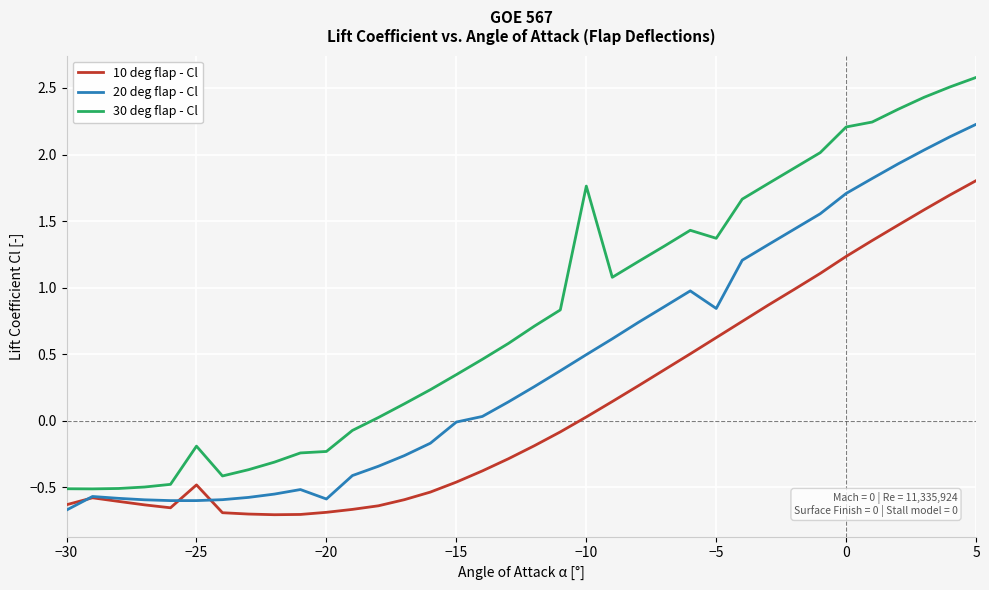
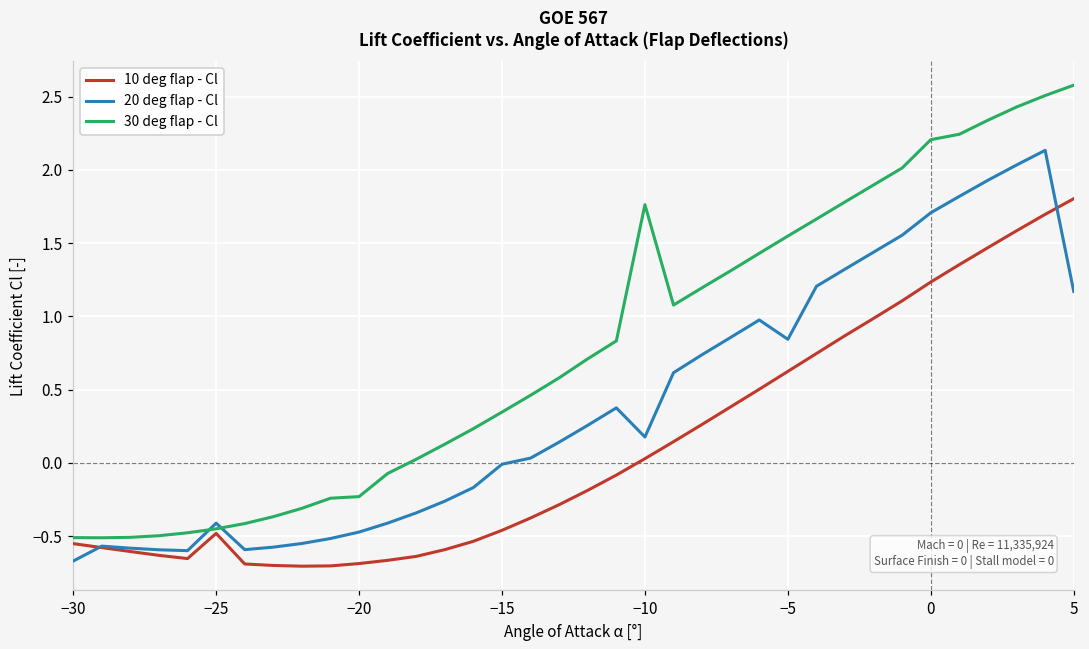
10 deg flap - Cl, −30: -0.63 -> -0.55
20 deg flap - Cl, −25: -0.60 -> -0.41
30 deg flap - Cl, −25: -0.19 -> -0.45
20 deg flap - Cl, −20: -0.59 -> -0.47
20 deg flap - Cl, −10: 0.50 -> 0.18
30 deg flap - Cl, −5: 1.37 -> 1.55
20 deg flap - Cl, 5: 2.23 -> 1.17
